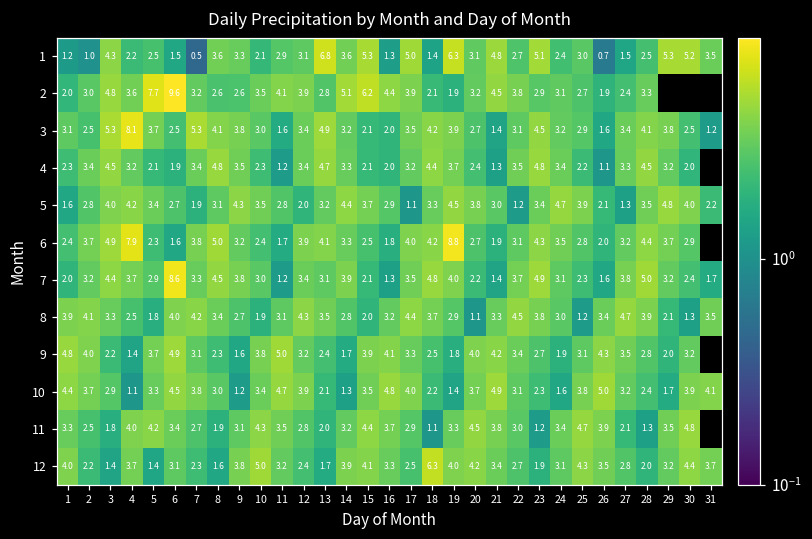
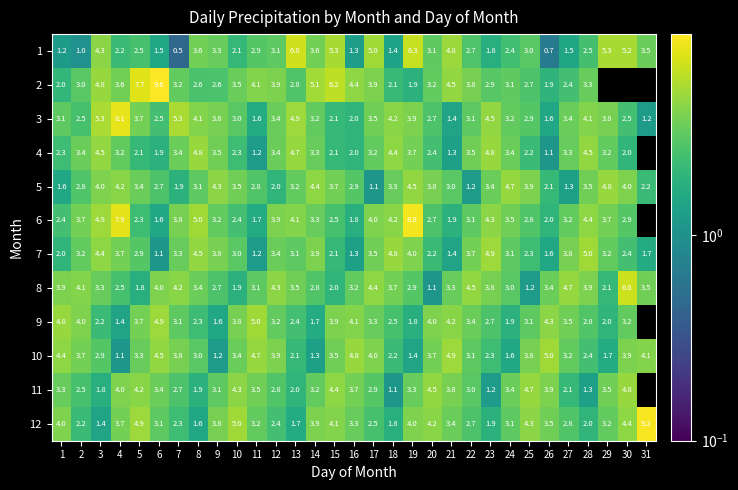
1, 23: 5.1 -> 1.8
7, 6: 8.6 -> 1.1
8, 30: 1.3 -> 6.8
12, 5: 1.4 -> 4.9
12, 18: 6.3 -> 1.8
12, 31: 3.7 -> 9.2
